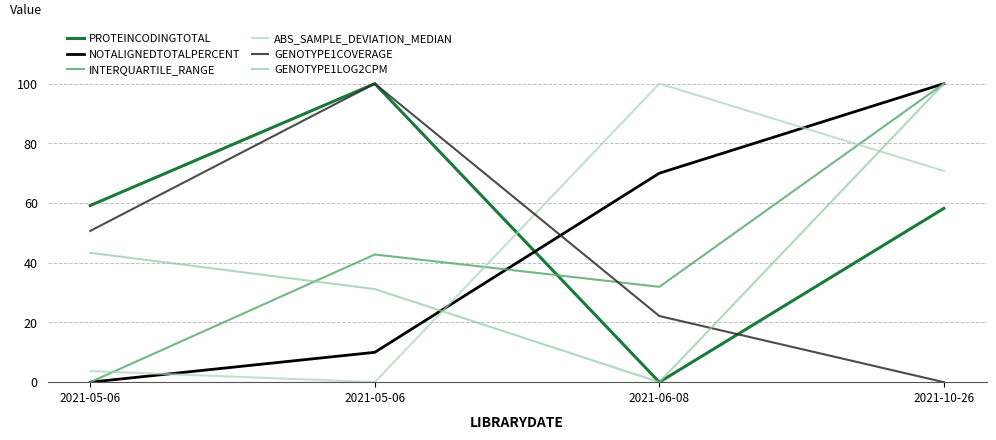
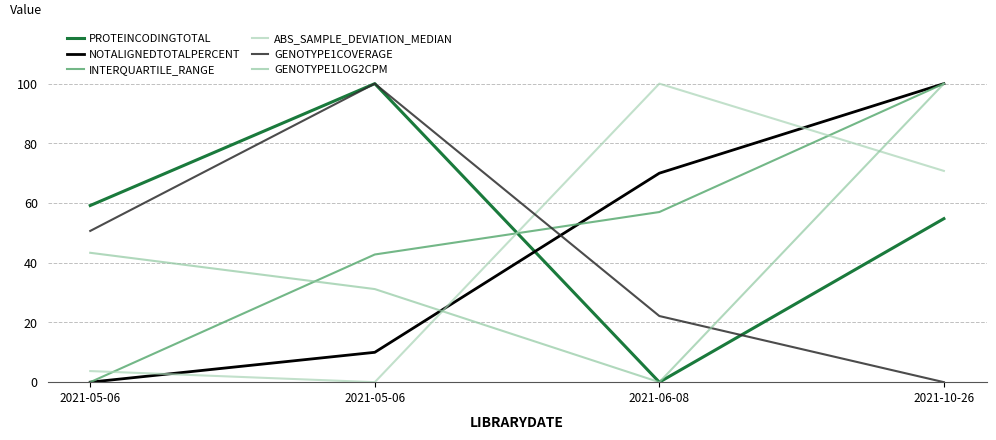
INTERQUARTILE_RANGE, 2021-06-08: 32 -> 57
PROTEINCODINGTOTAL, 2021-10-26: 58 -> 55
